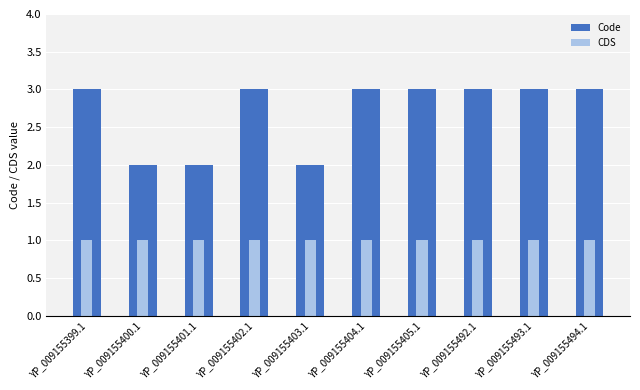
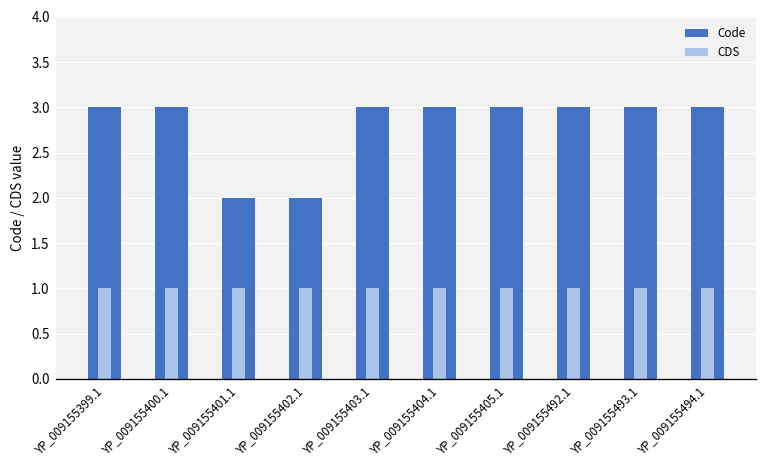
Code, YP_009155400.1: 2 -> 3
Code, YP_009155402.1: 3 -> 2
Code, YP_009155403.1: 2 -> 3
